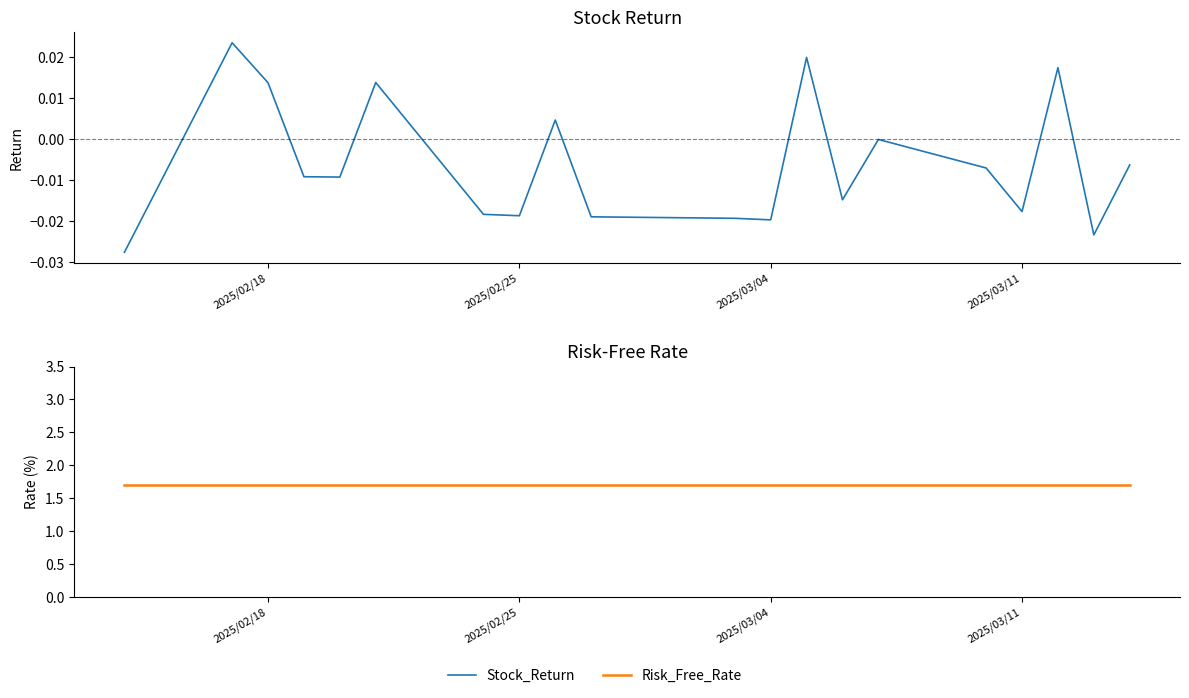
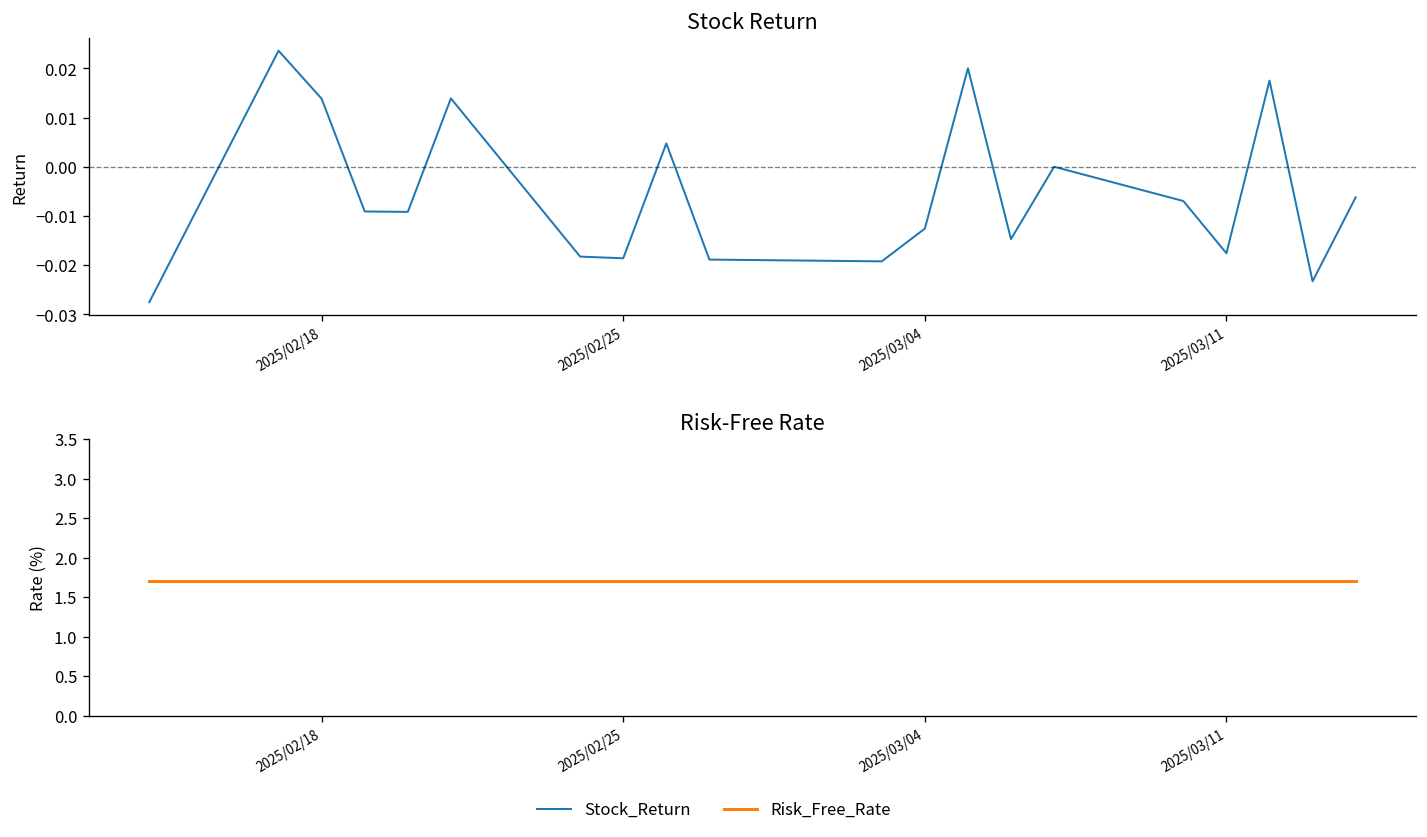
Stock Return, 2025/03/04: -0.020 -> -0.013
